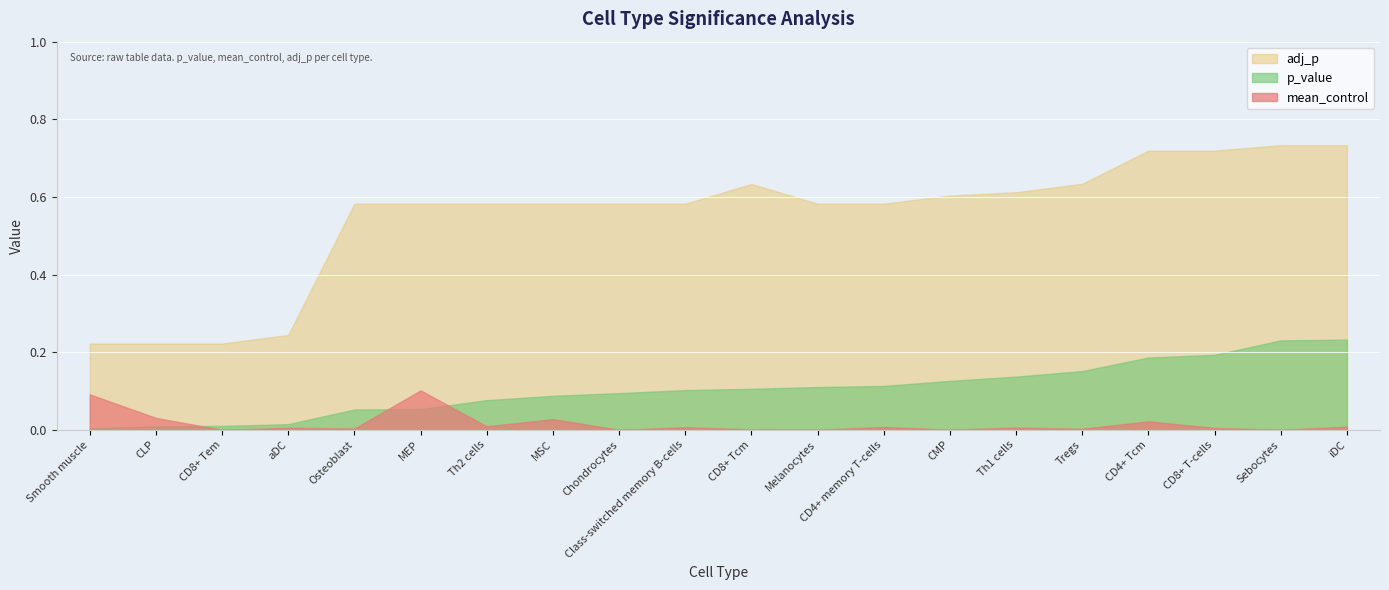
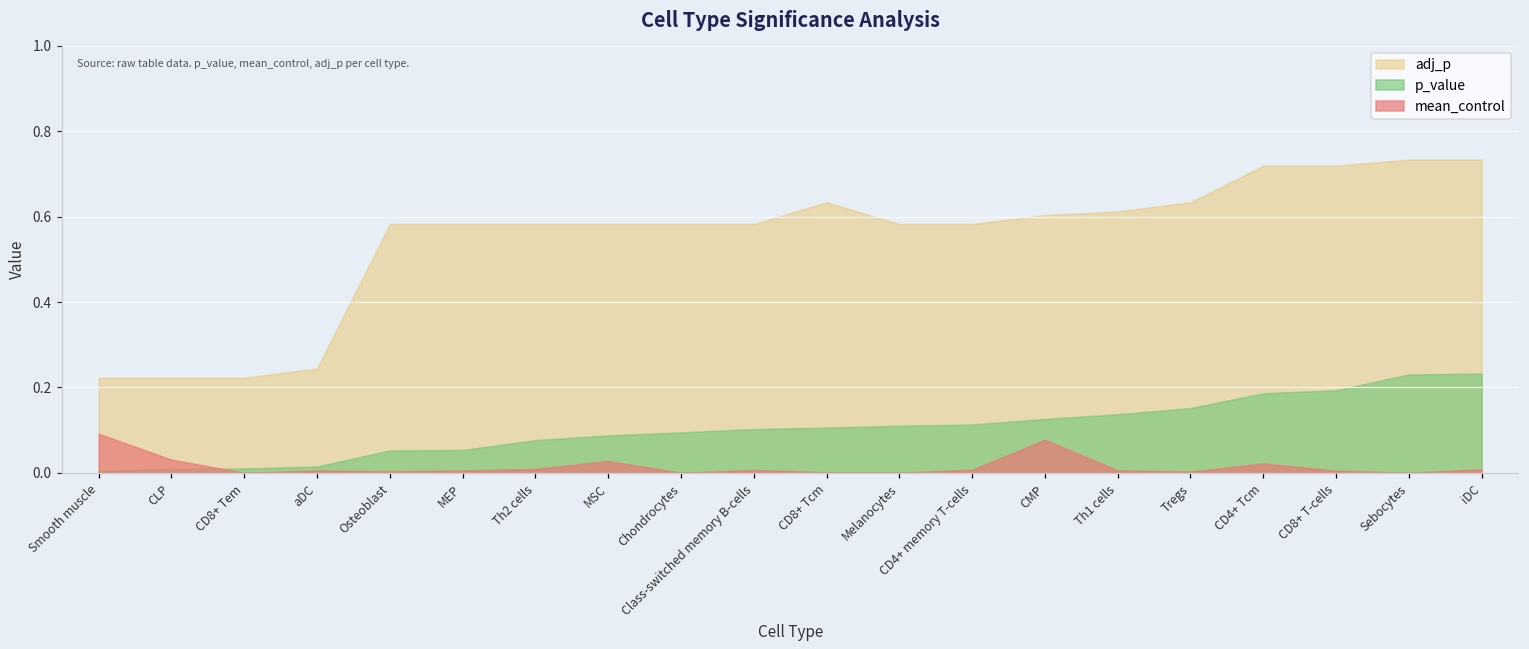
mean_control, MEP: 0.10 -> 0.01
mean_control, CMP: 0.00 -> 0.08
